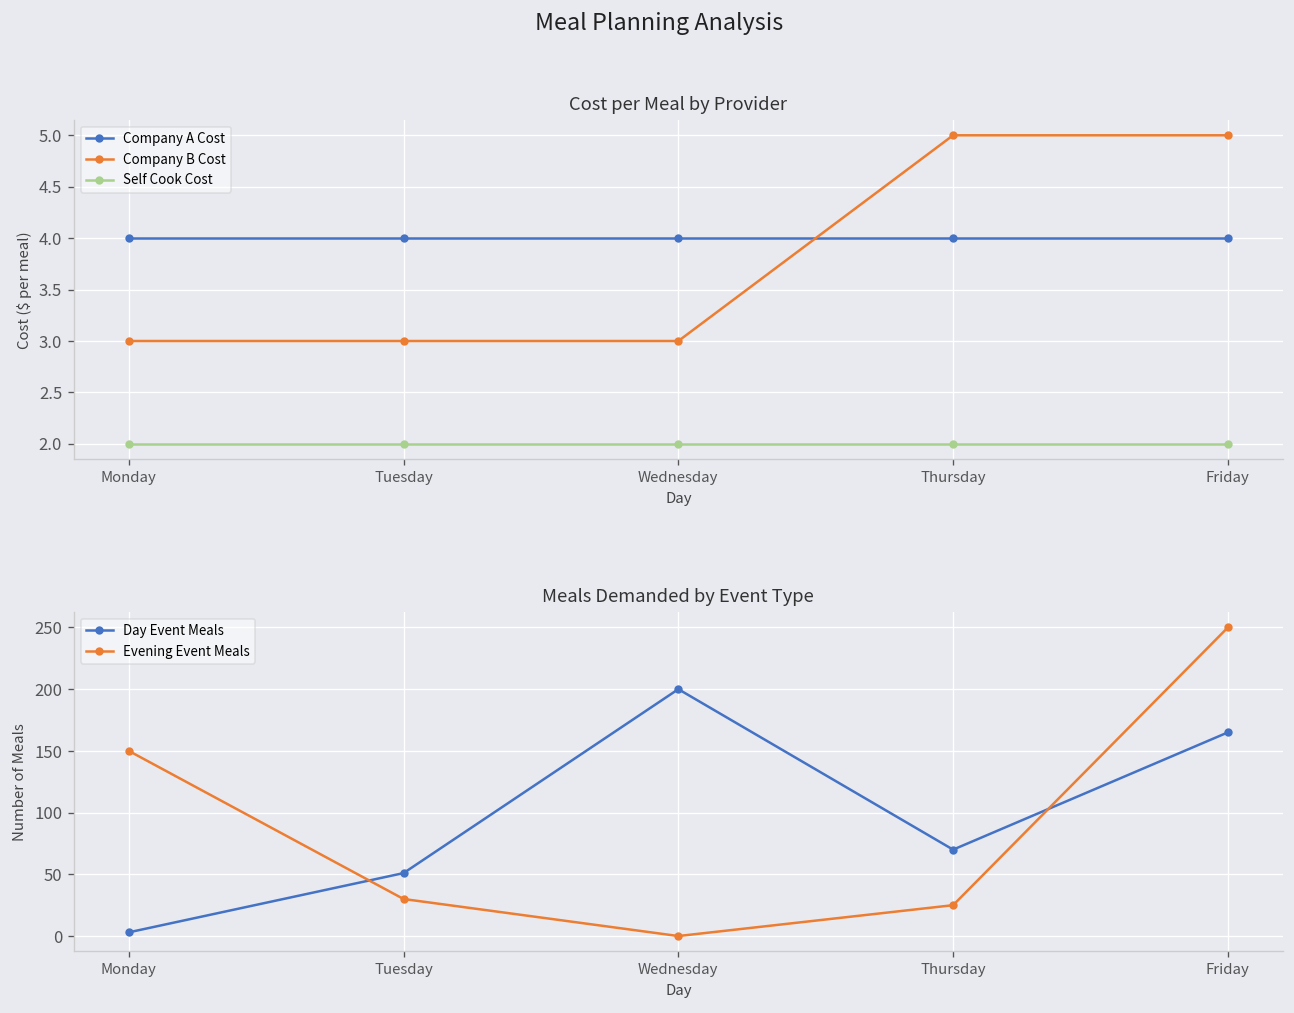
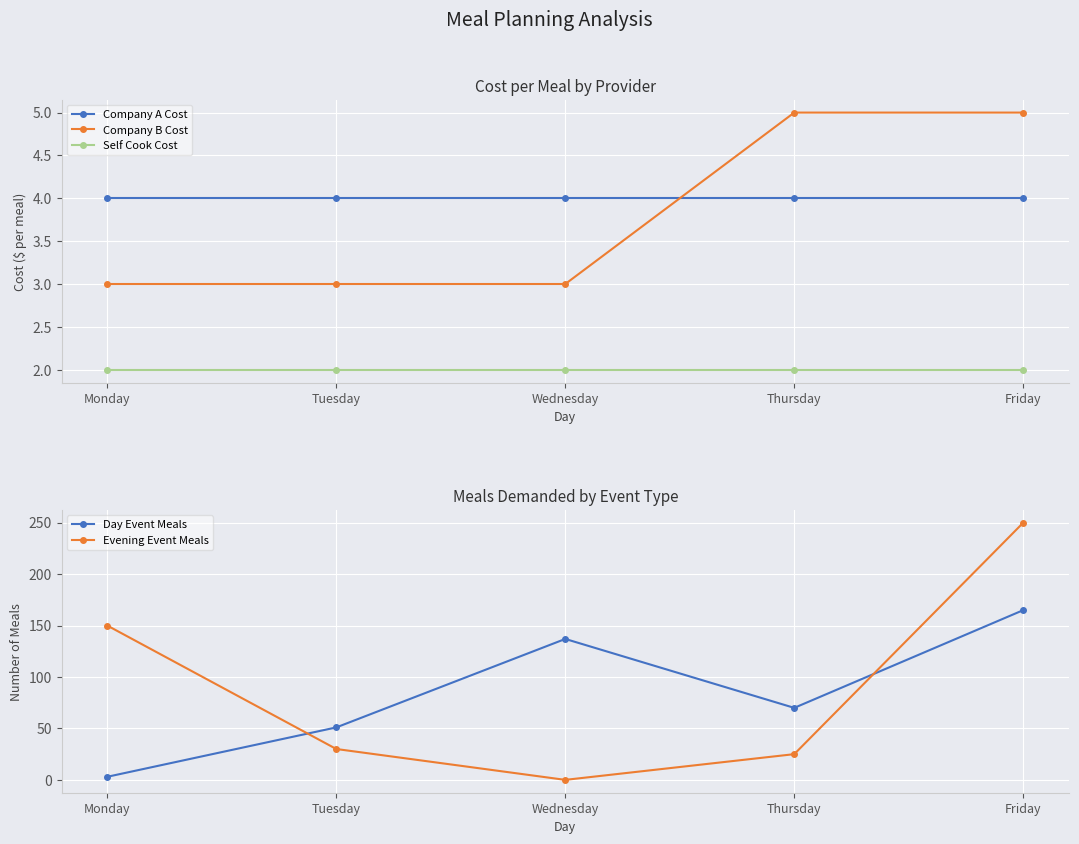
Meals Demanded by Event Type, Day Event Meals, Wednesday: 200 -> 137
